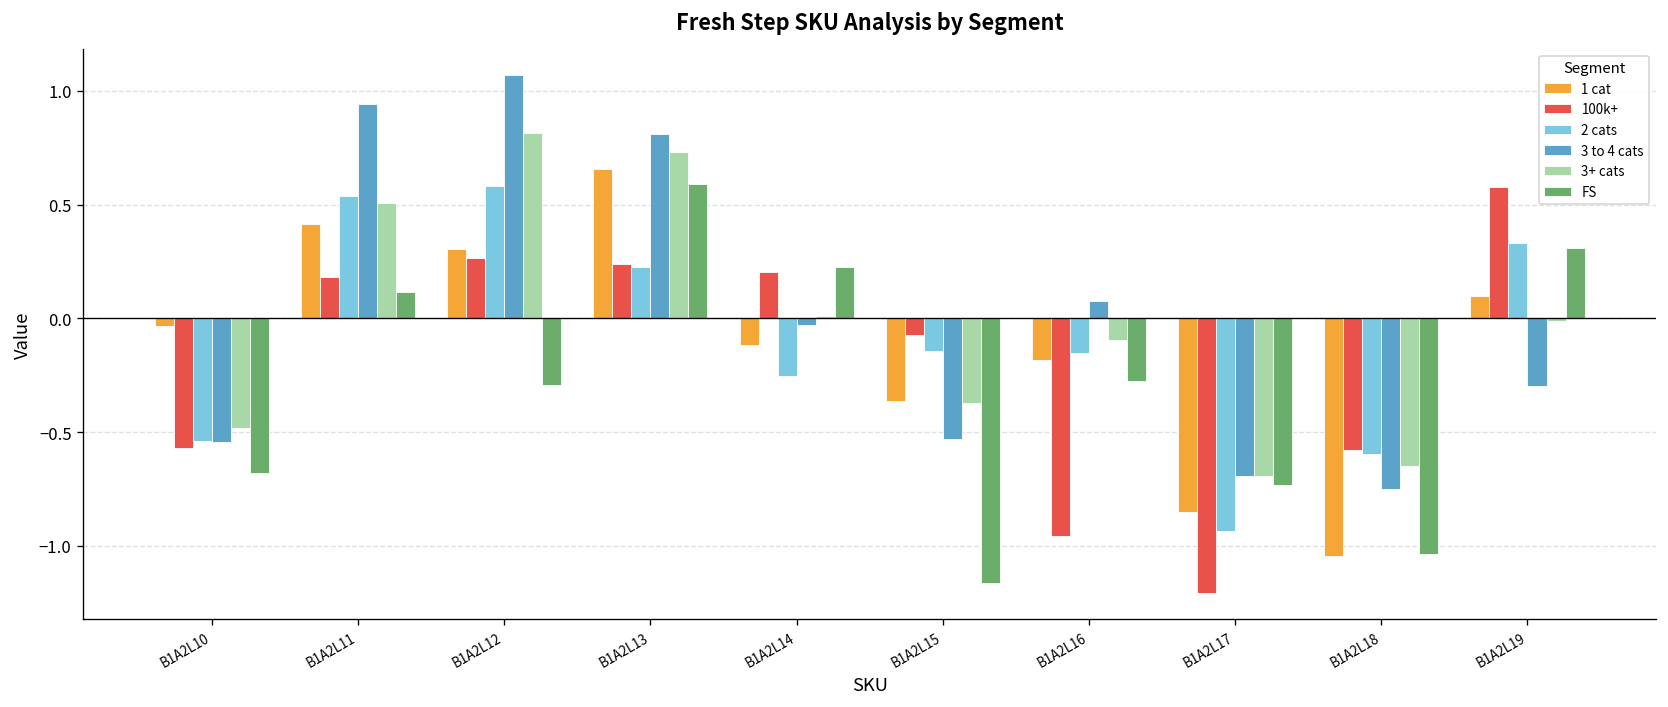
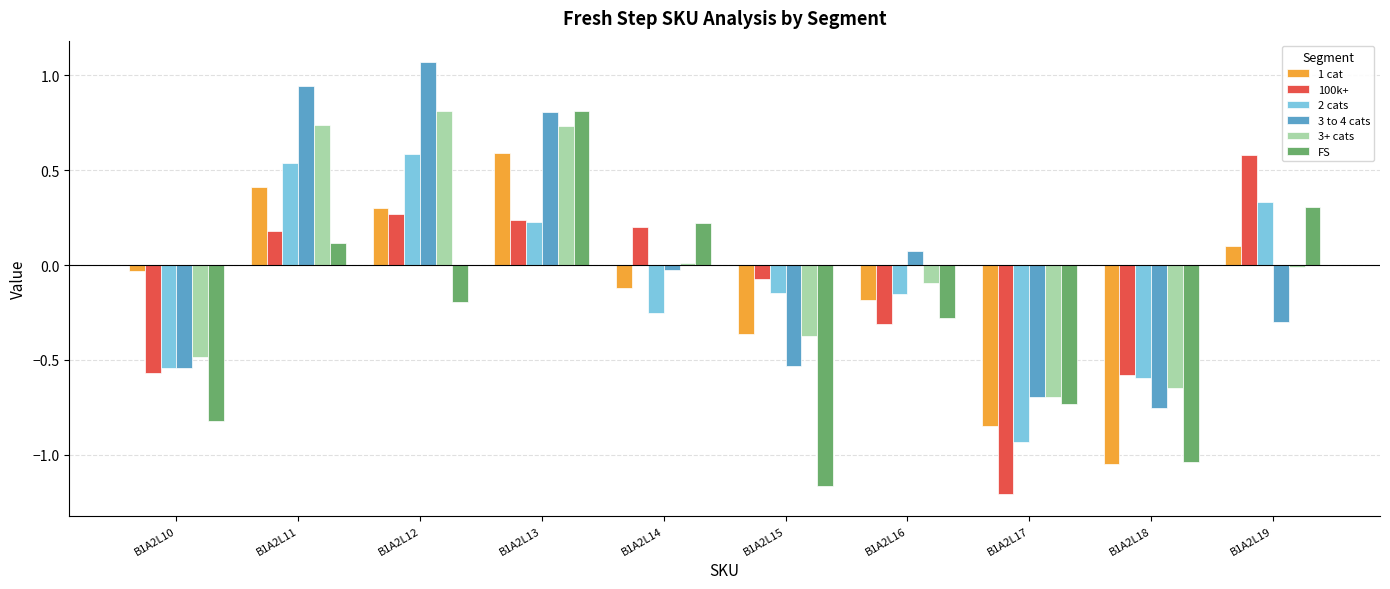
FS, B1A2L10: -0.68 -> -0.82
3+ cats, B1A2L11: 0.51 -> 0.74
FS, B1A2L12: -0.29 -> -0.20
1 cat, B1A2L13: 0.66 -> 0.59
FS, B1A2L13: 0.59 -> 0.81
100k+, B1A2L16: -0.96 -> -0.31
